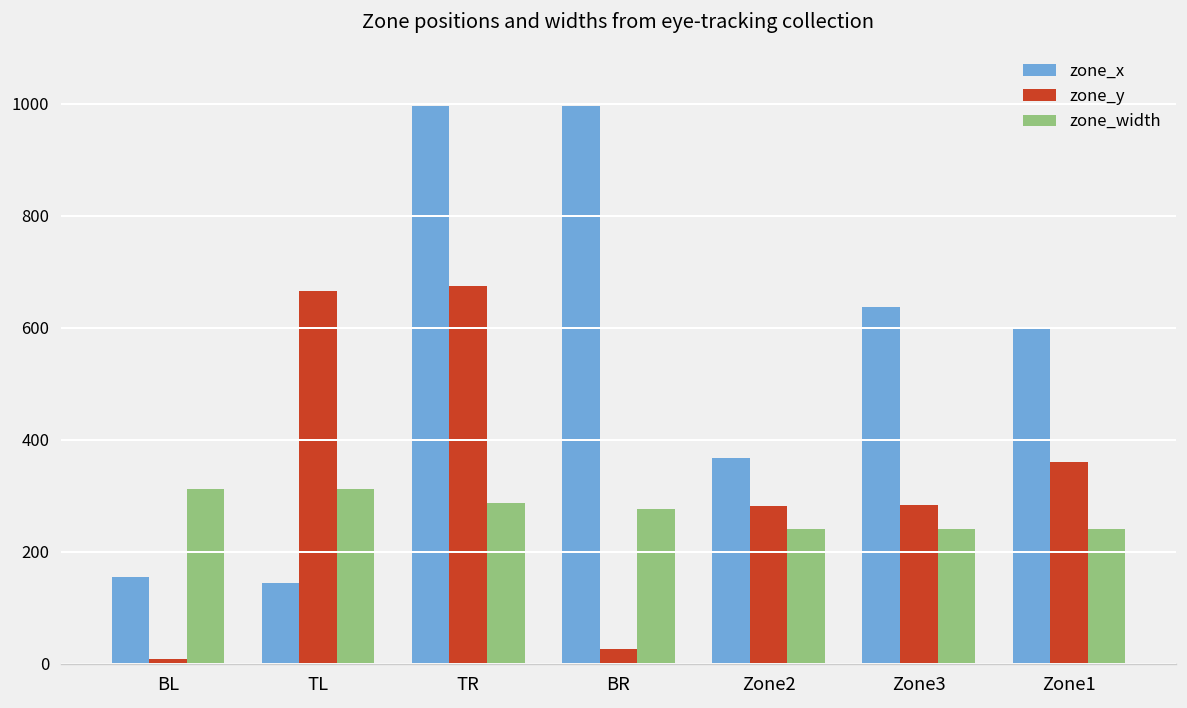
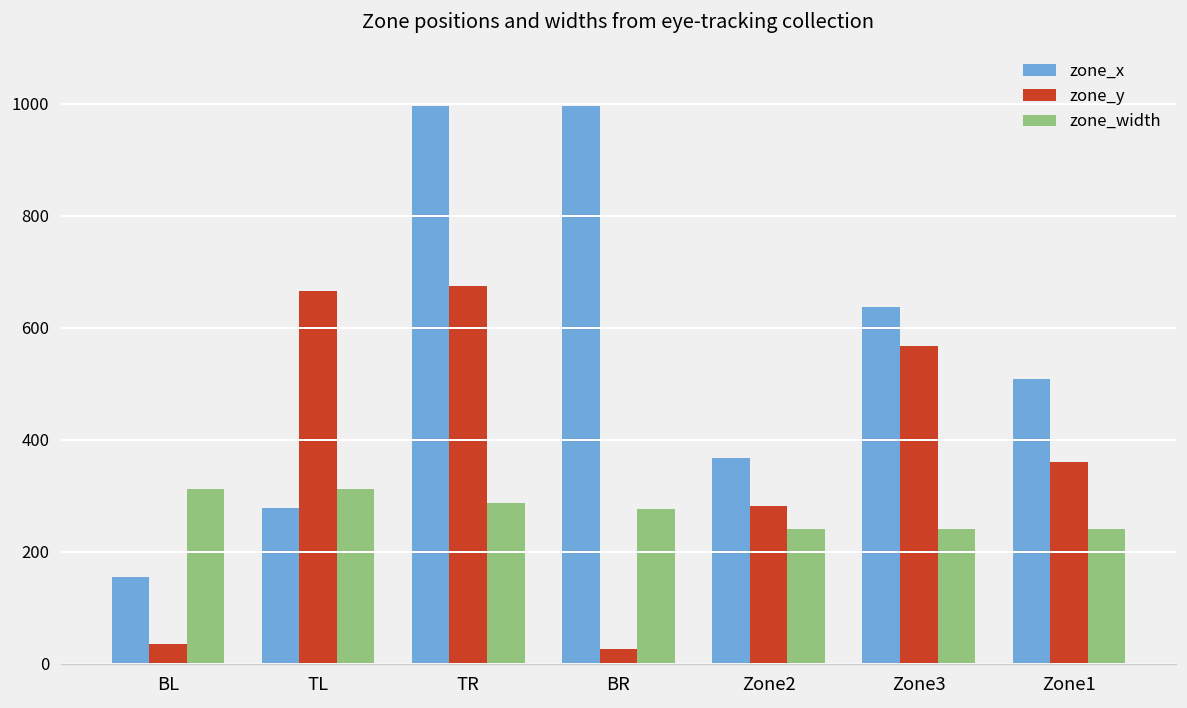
zone_y, BL: 10 -> 40
zone_x, TL: 140 -> 280
zone_y, Zone3: 280 -> 570
zone_x, Zone1: 600 -> 510
